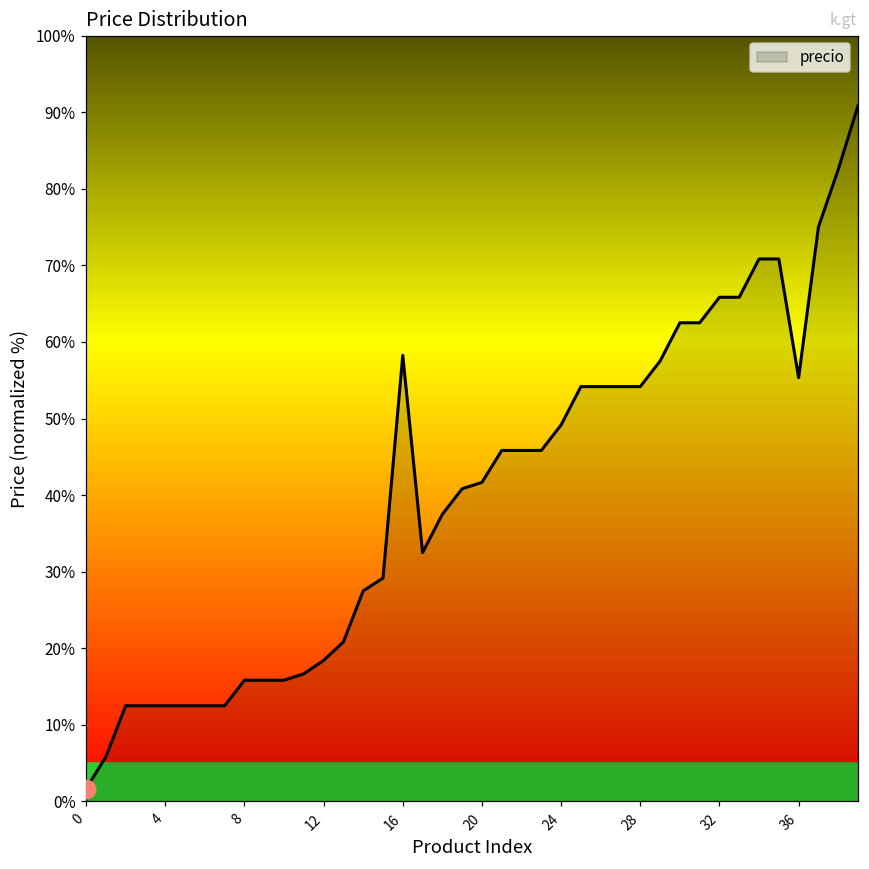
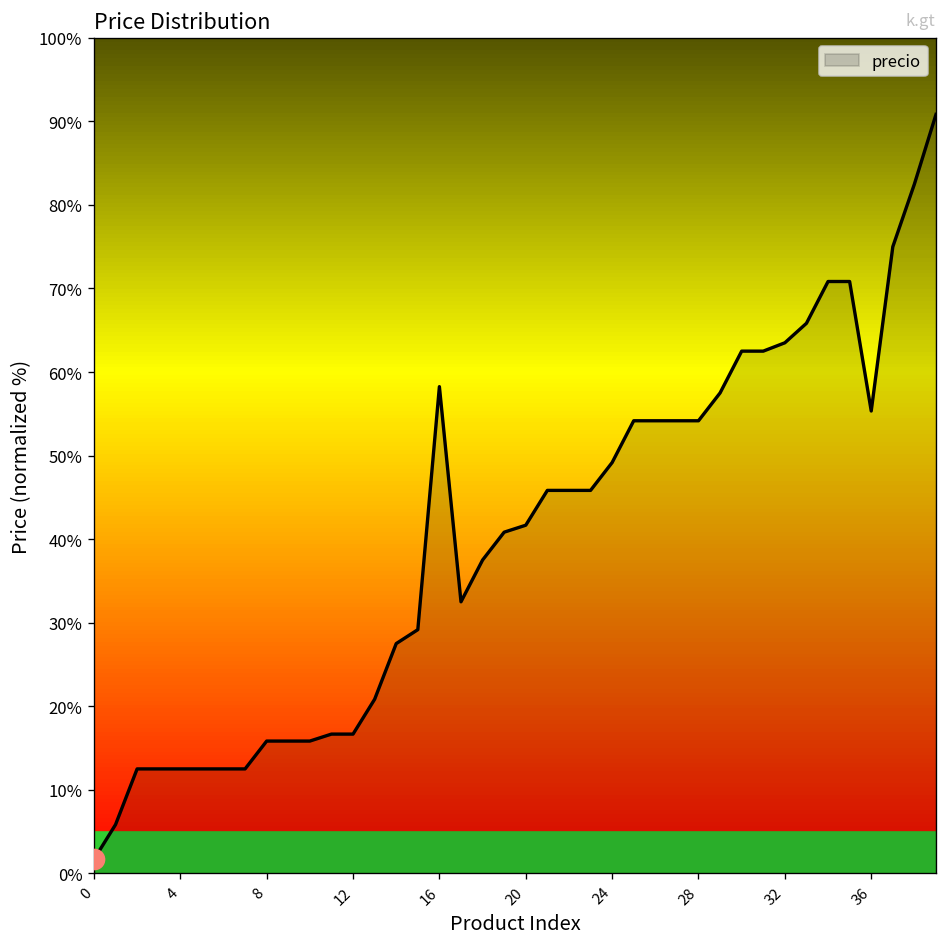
precio, 12: 18% -> 17%
precio, 32: 66% -> 64%
